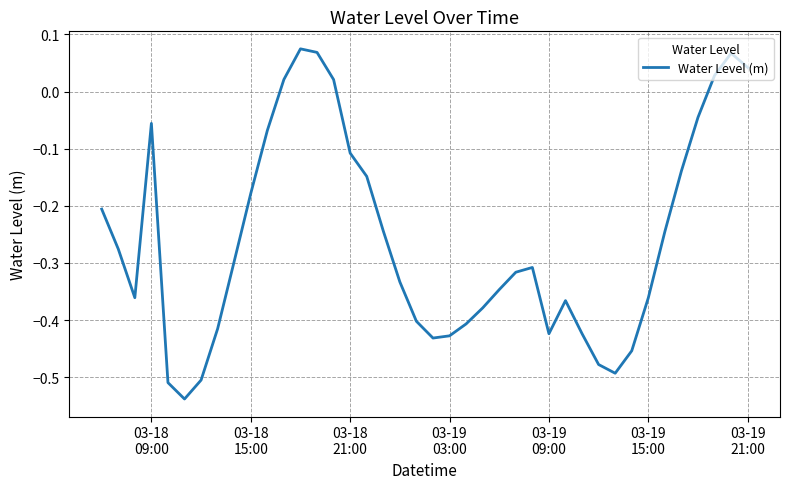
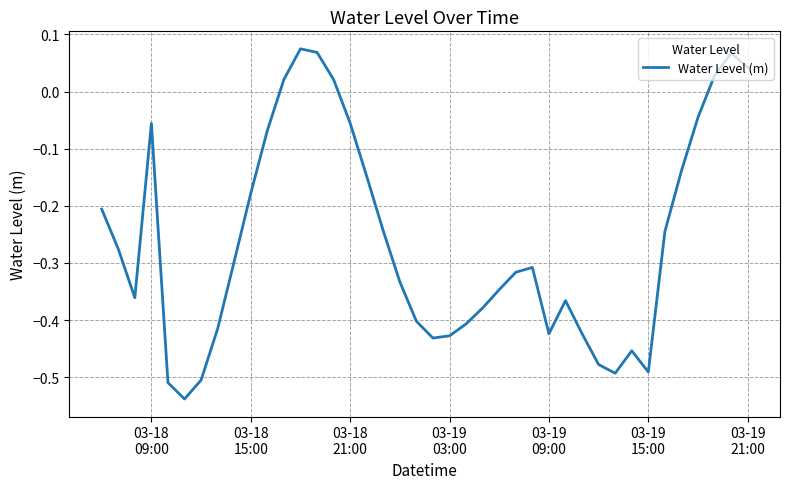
03-18 21:00: -0.11 -> -0.06
03-19 15:00: -0.36 -> -0.49
